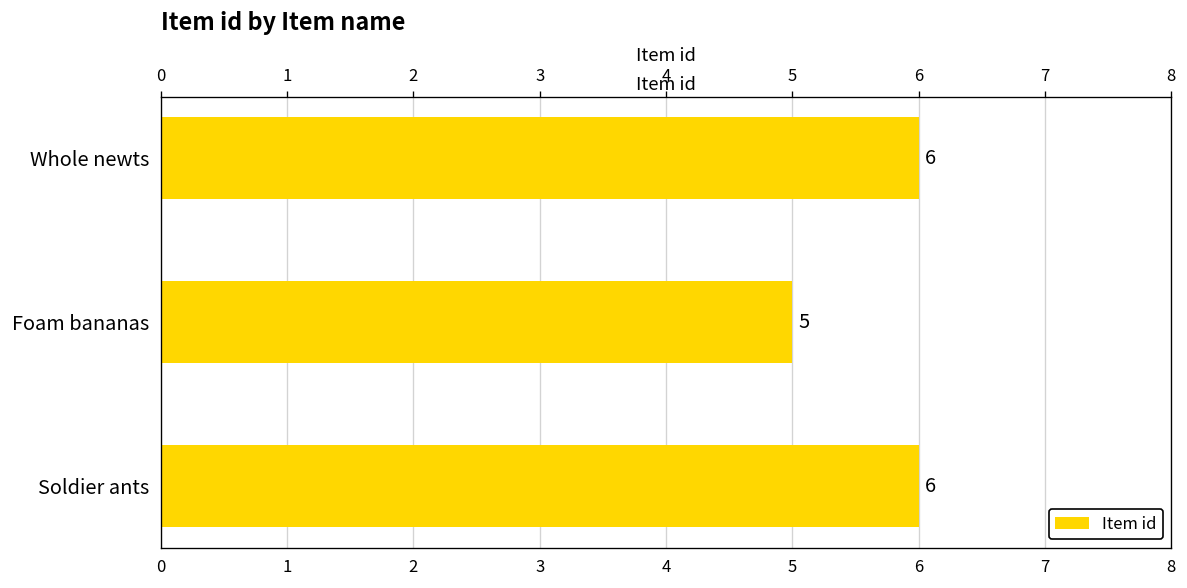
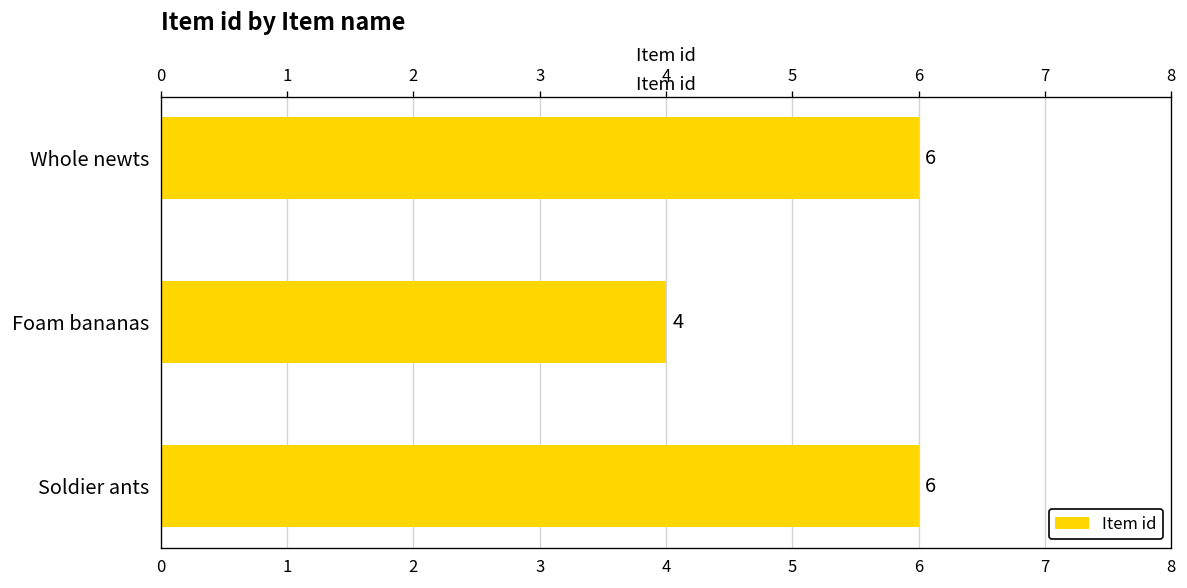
Foam bananas: 5 -> 4
